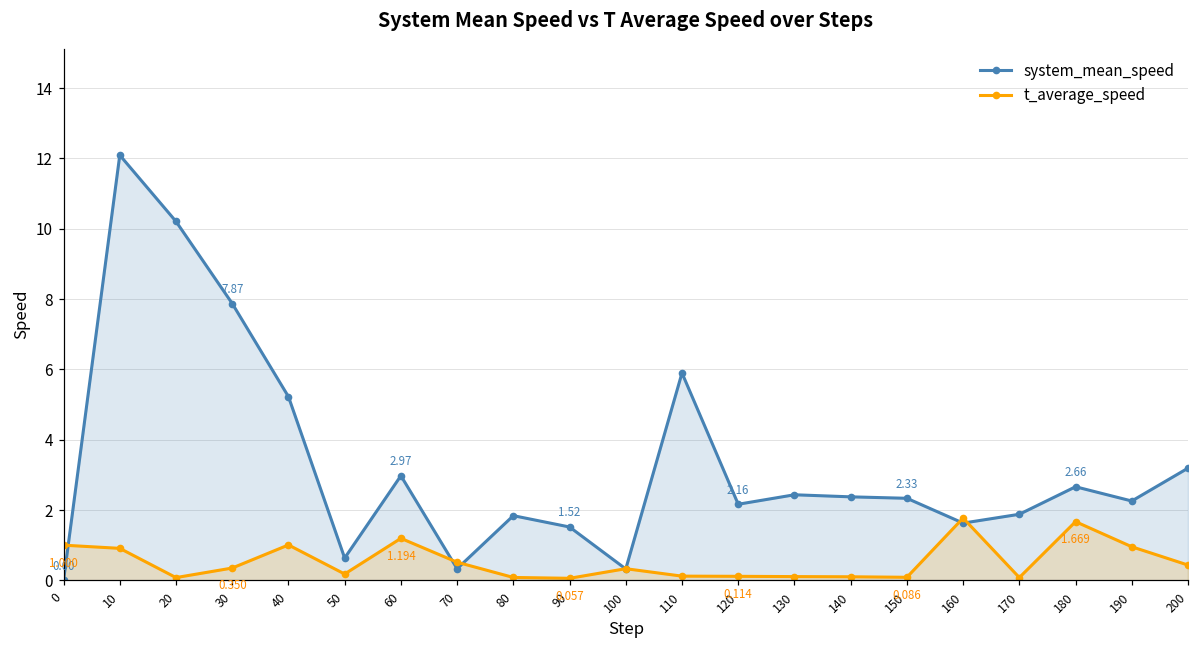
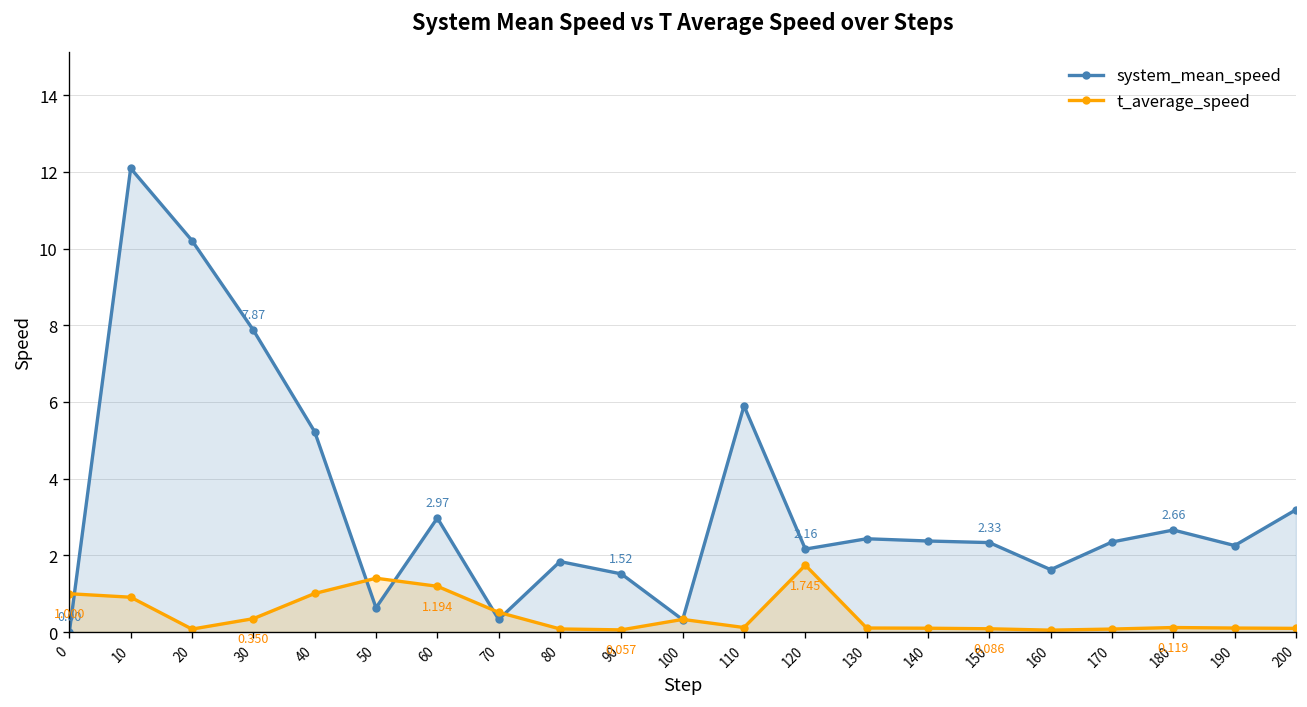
t_average_speed, 50: 0.2 -> 1.4
t_average_speed, 120: 0.114 -> 1.745
t_average_speed, 160: 1.8 -> 0.1
system_mean_speed, 170: 1.9 -> 2.3
t_average_speed, 180: 1.669 -> 0.119
t_average_speed, 190: 1.0 -> 0.1
t_average_speed, 200: 0.4 -> 0.1
